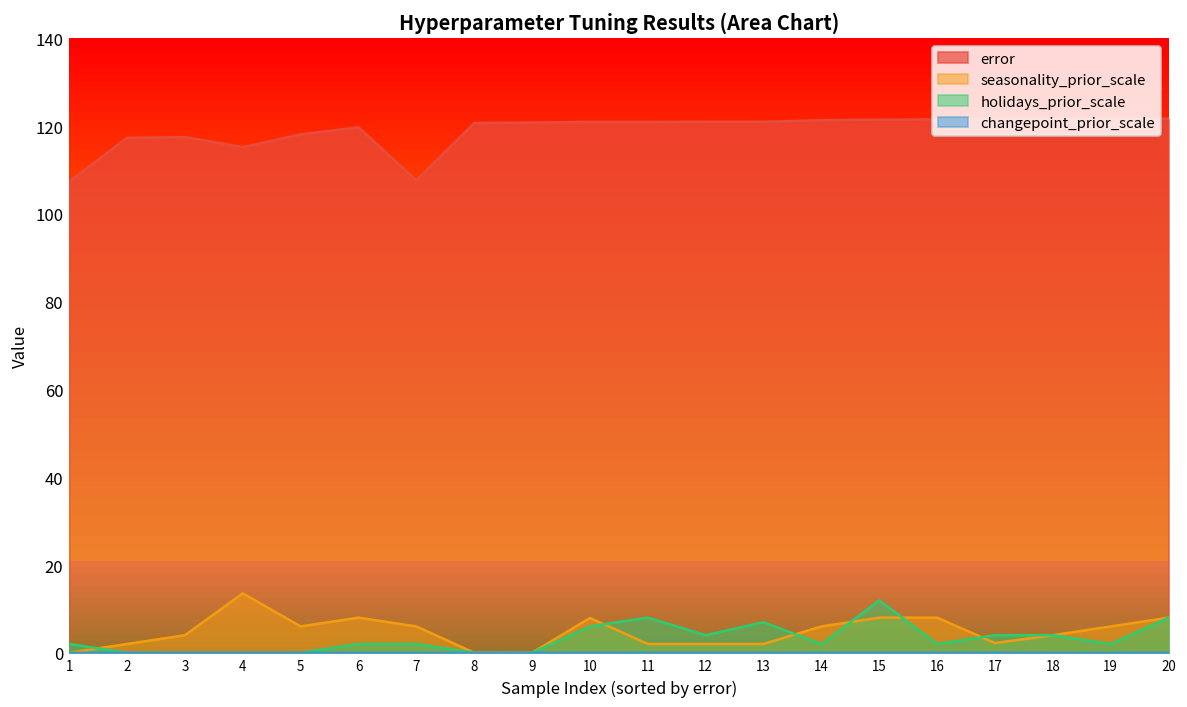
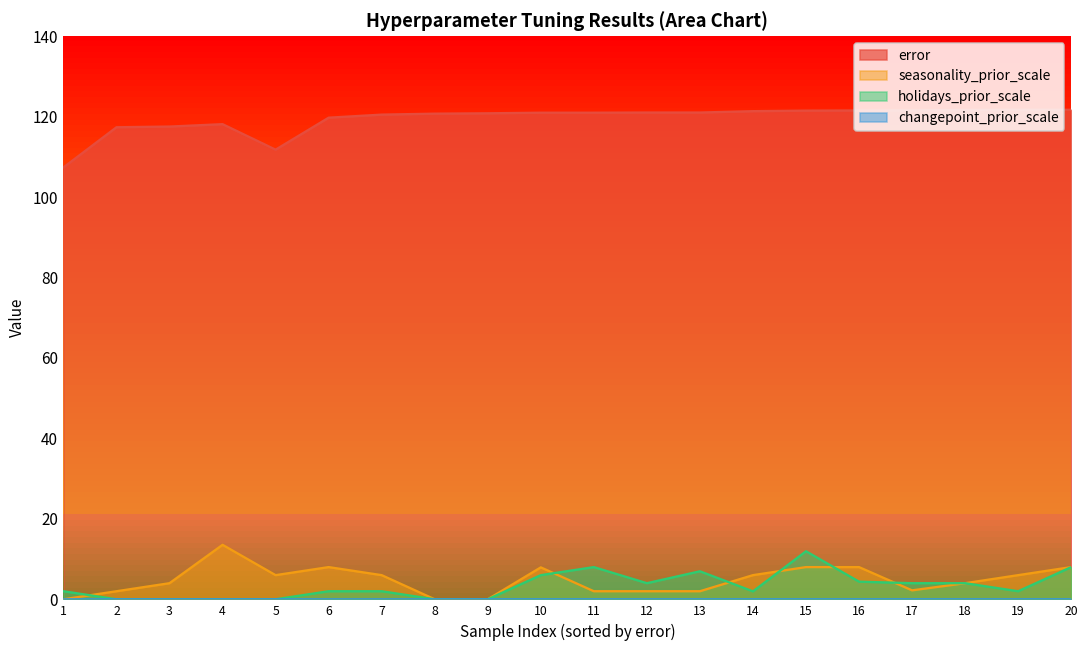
error, 4: 115 -> 118
error, 5: 118 -> 112
error, 7: 108 -> 120
holidays_prior_scale, 16: 2 -> 4
